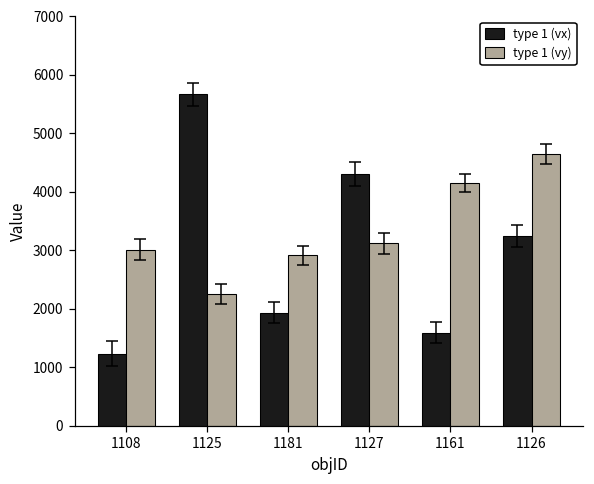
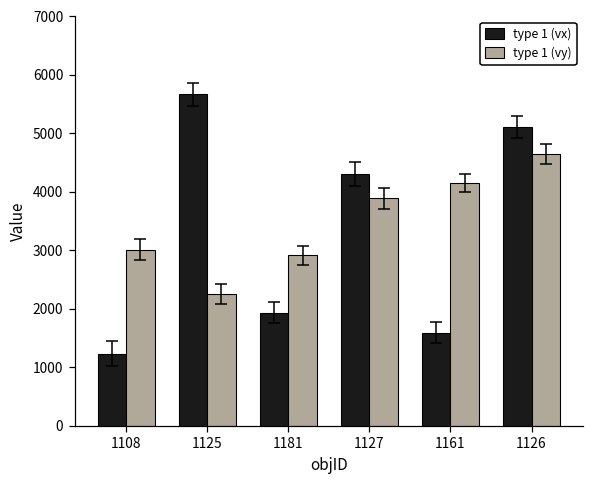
type 1 (vy), 1127: 3100 -> 3900
type 1 (vx), 1126: 3200 -> 5100
